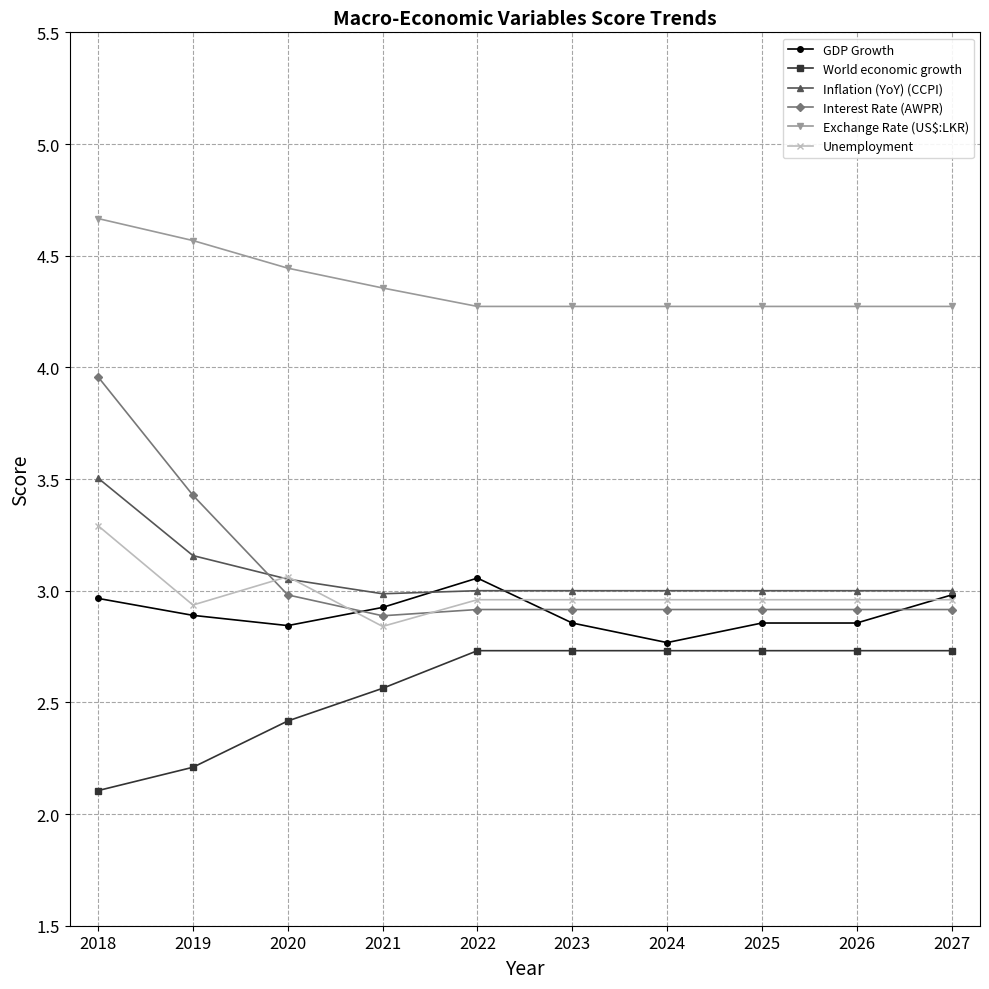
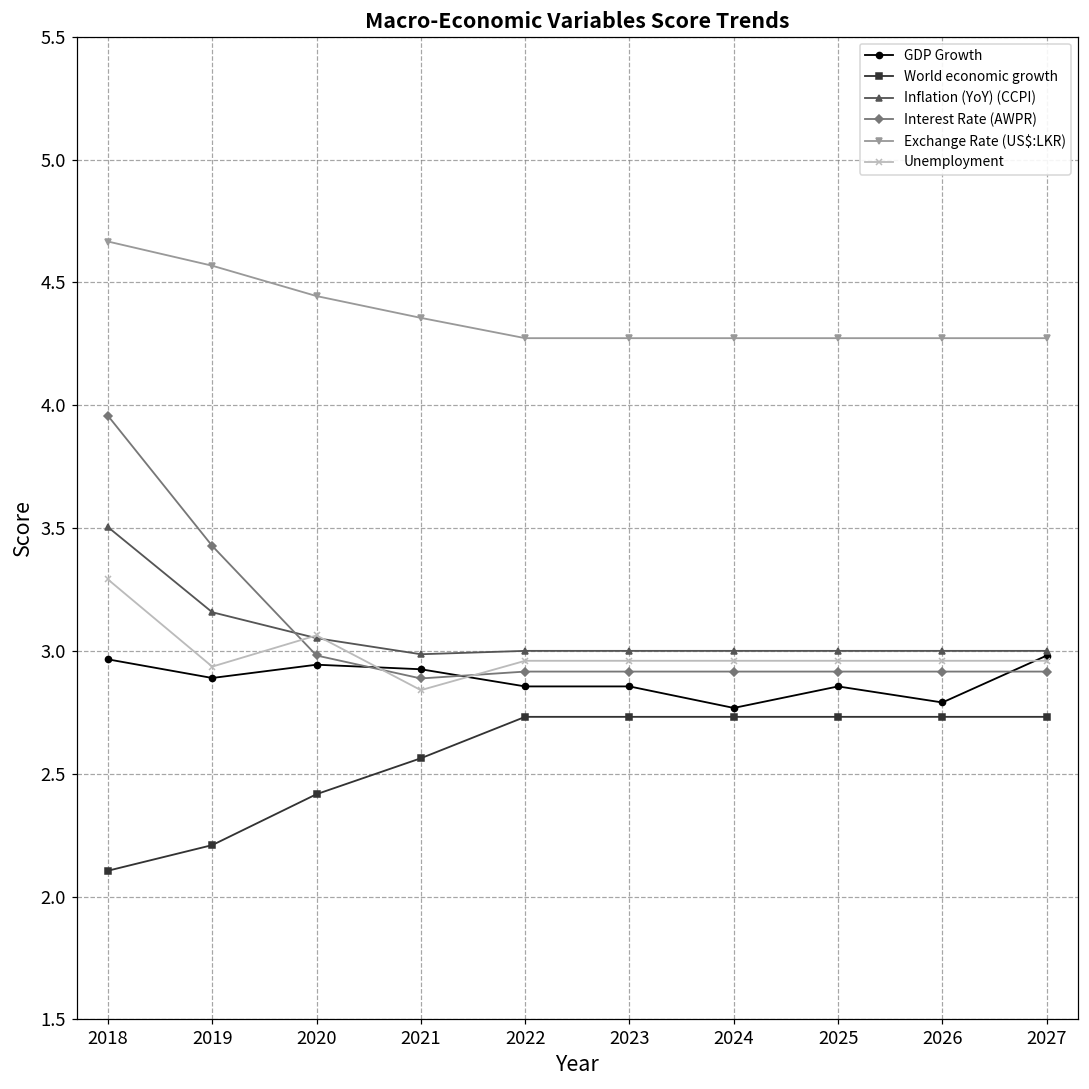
GDP Growth, 2020: 2.84 -> 2.94
GDP Growth, 2022: 3.06 -> 2.86
GDP Growth, 2026: 2.86 -> 2.79
